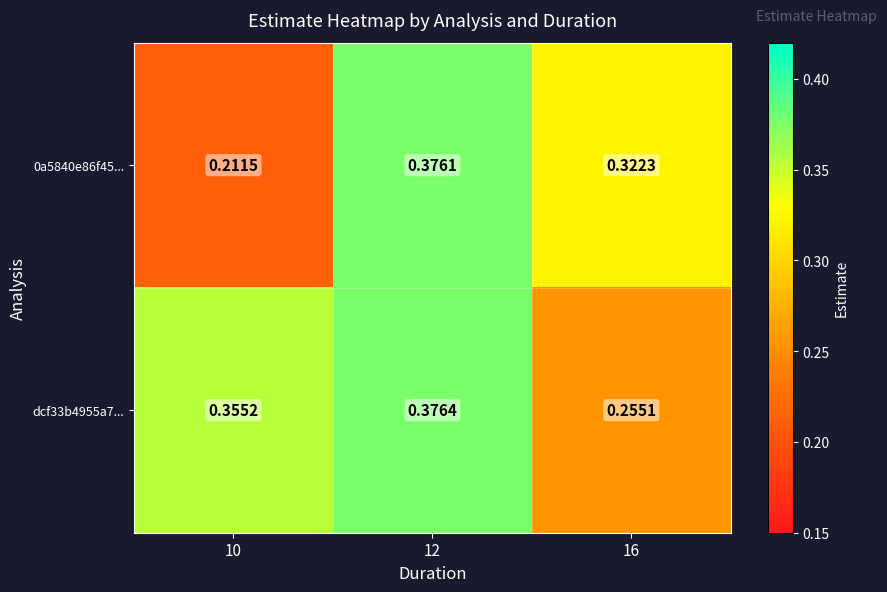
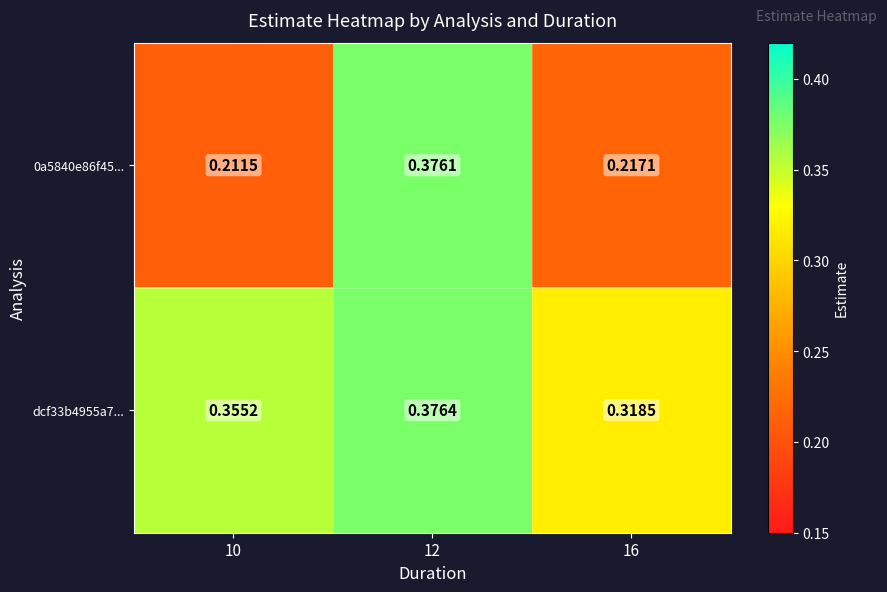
0a5840e86f45..., 16: 0.3223 -> 0.2171
dcf33b4955a7..., 16: 0.2551 -> 0.3185
